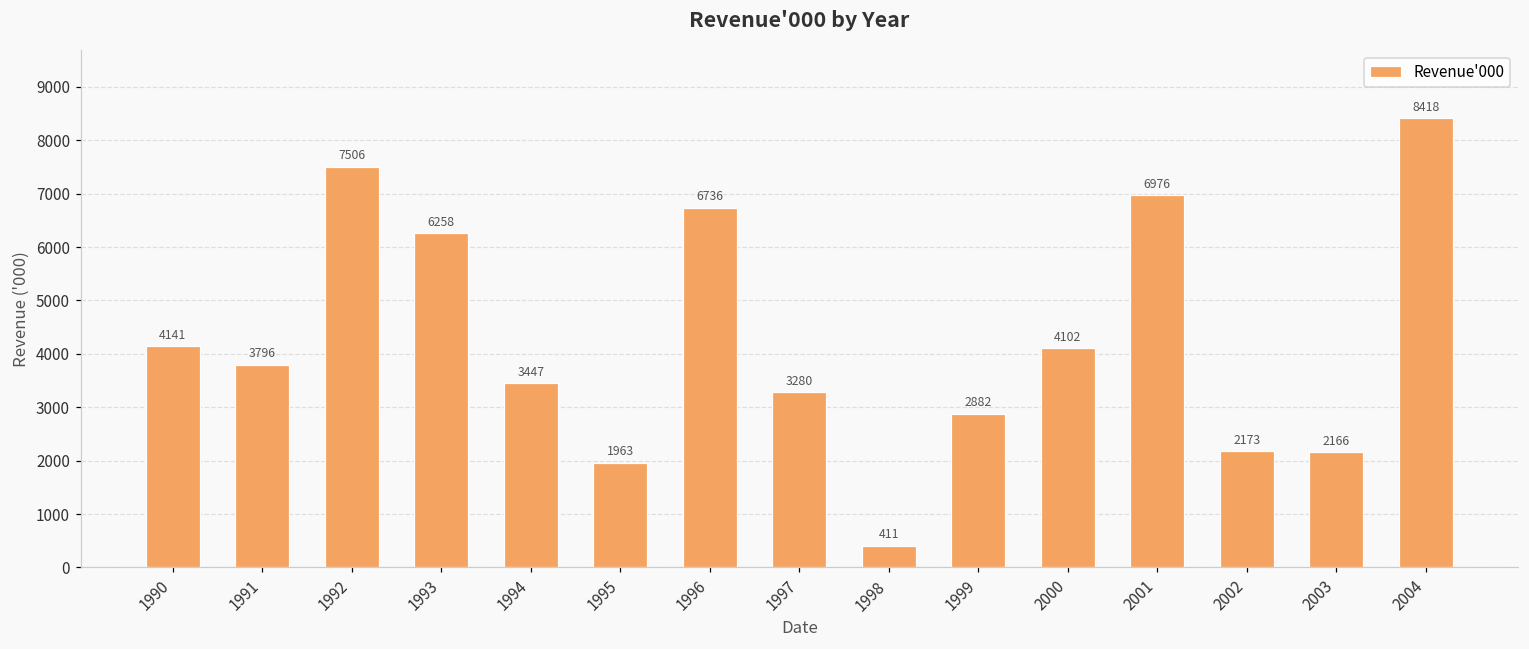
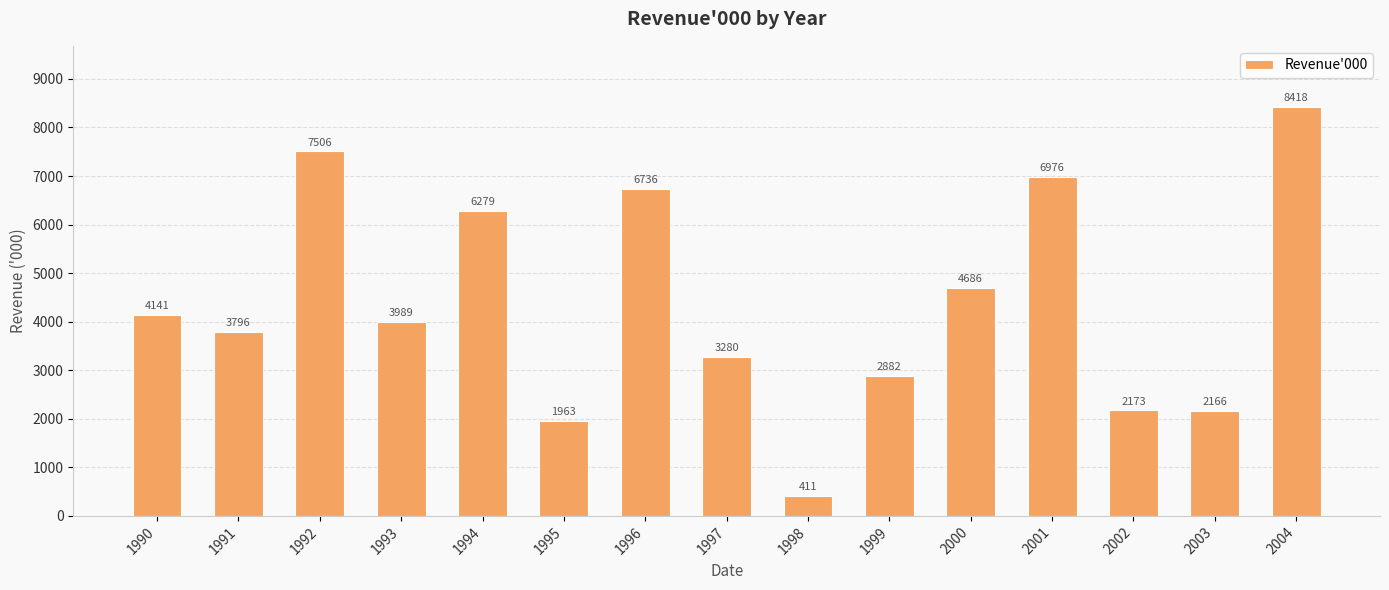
1993: 6258 -> 3989
1994: 3447 -> 6279
2000: 4102 -> 4686
